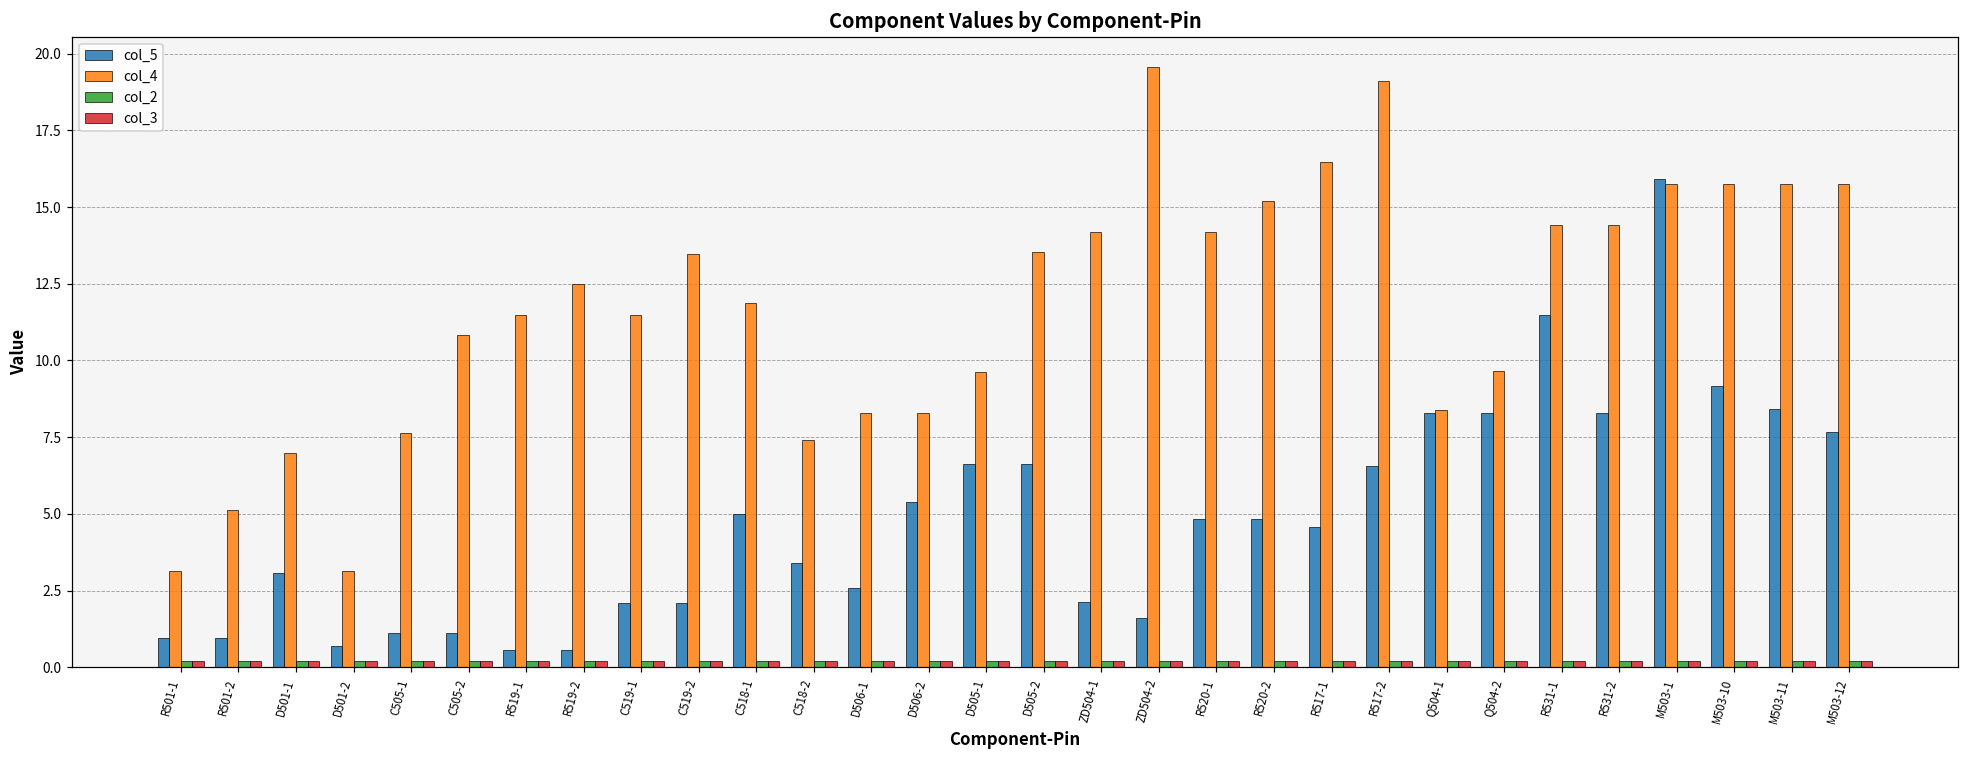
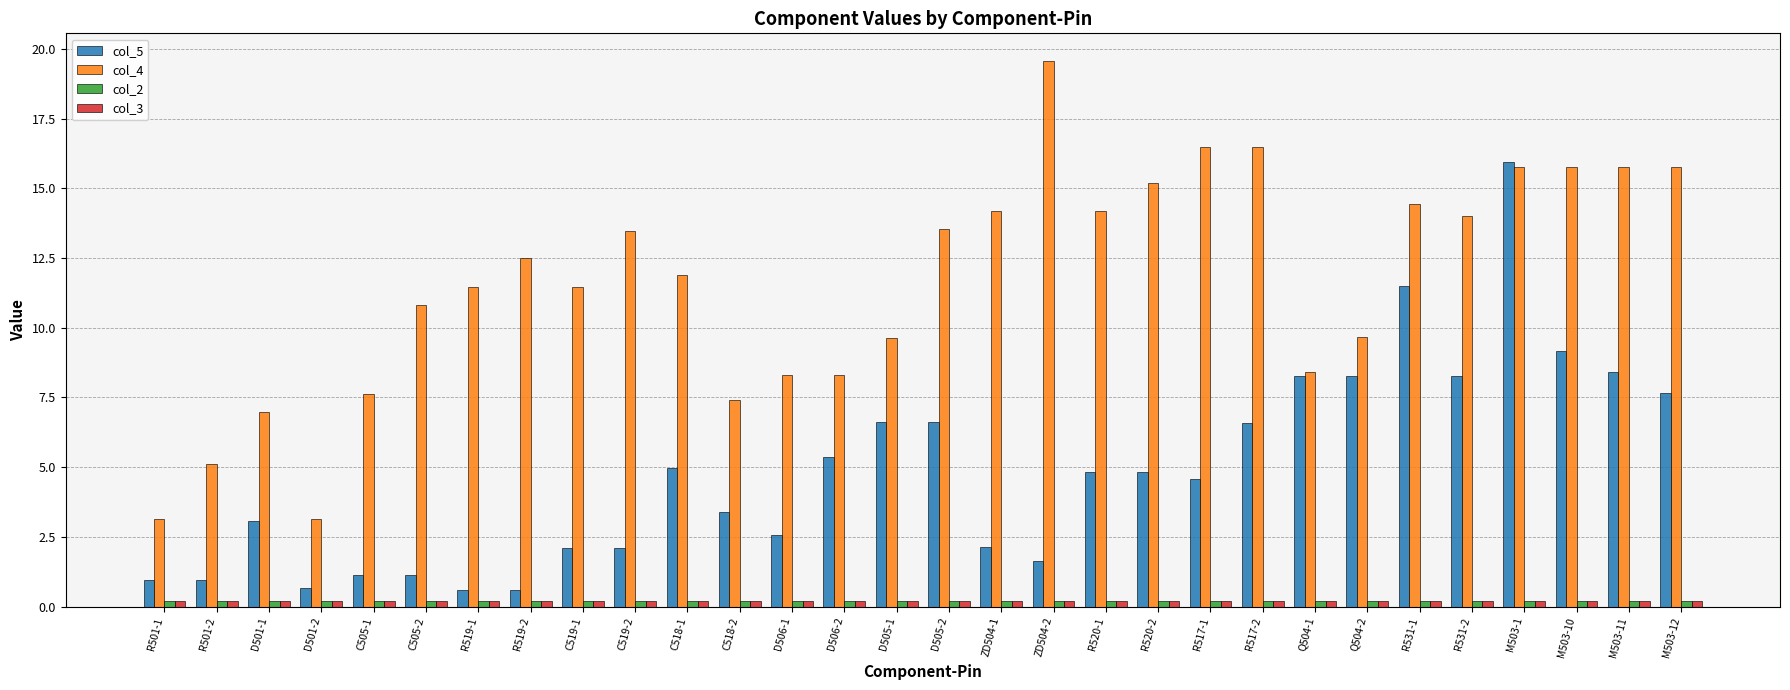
col_4, R517-2: 19.1 -> 16.5
col_4, R531-2: 14.4 -> 14.0
